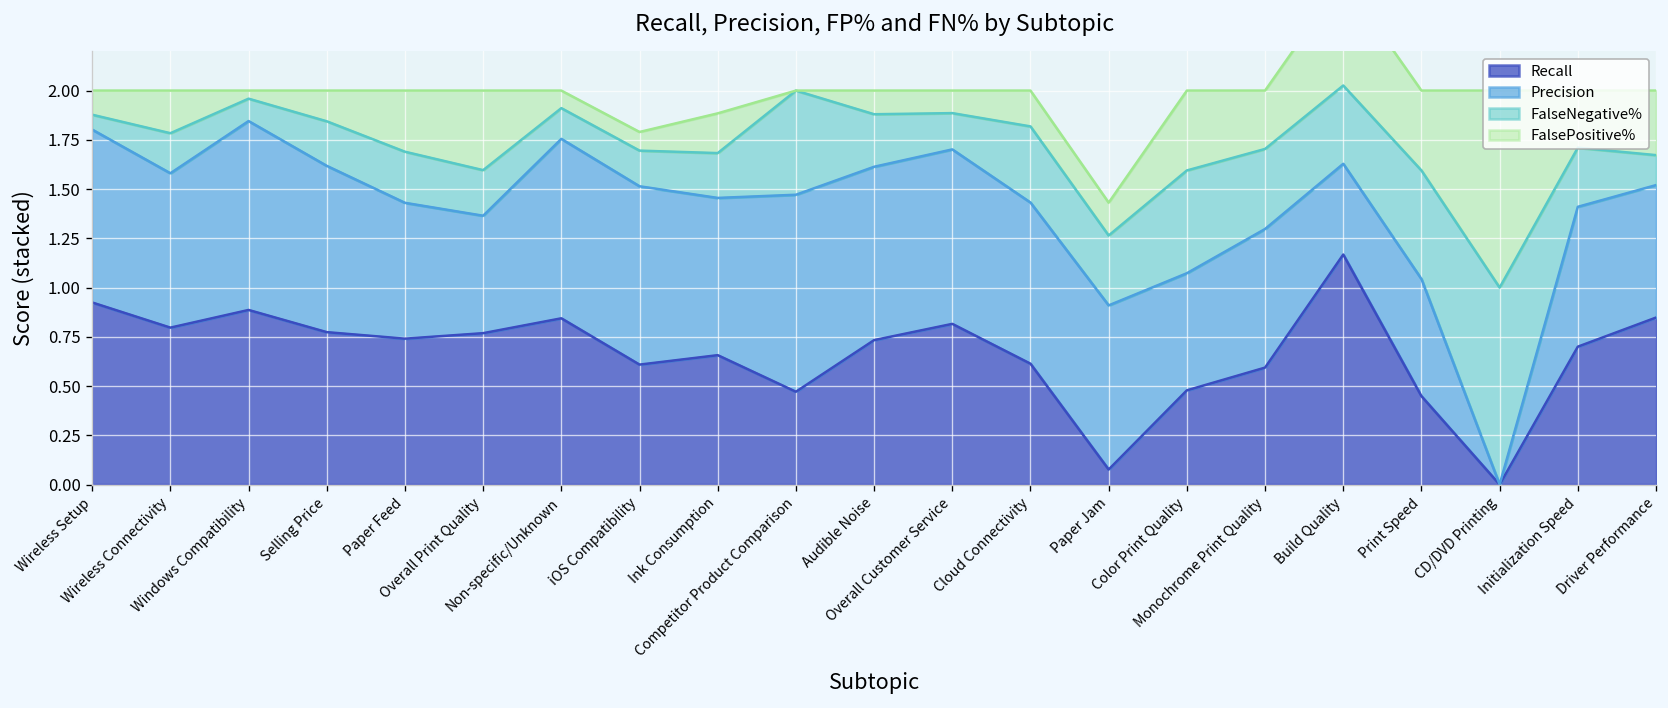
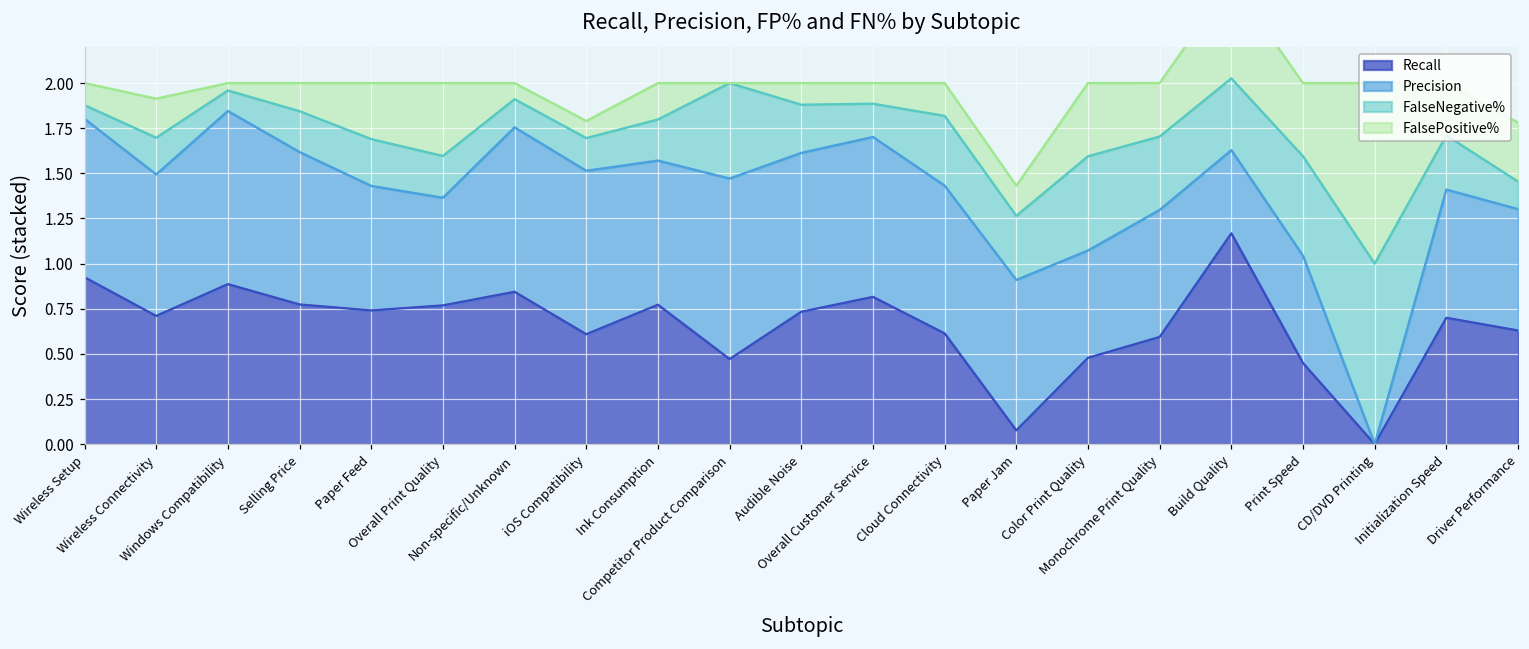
Recall, Wireless Connectivity: 0.80 -> 0.71
Recall, Ink Consumption: 0.66 -> 0.77
Recall, Driver Performance: 0.85 -> 0.63
